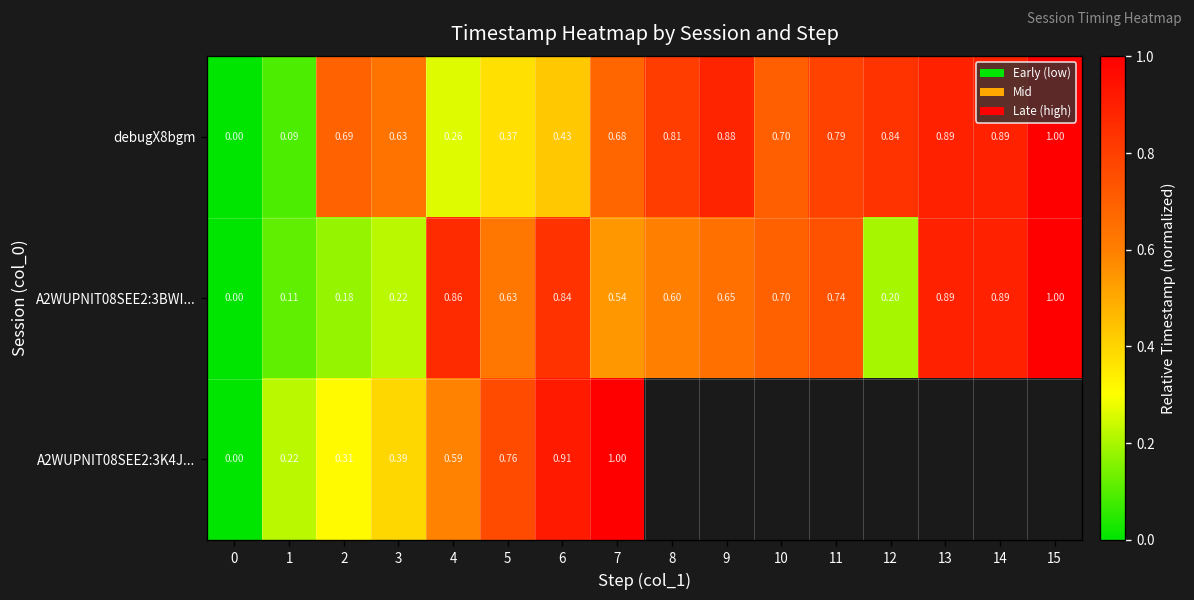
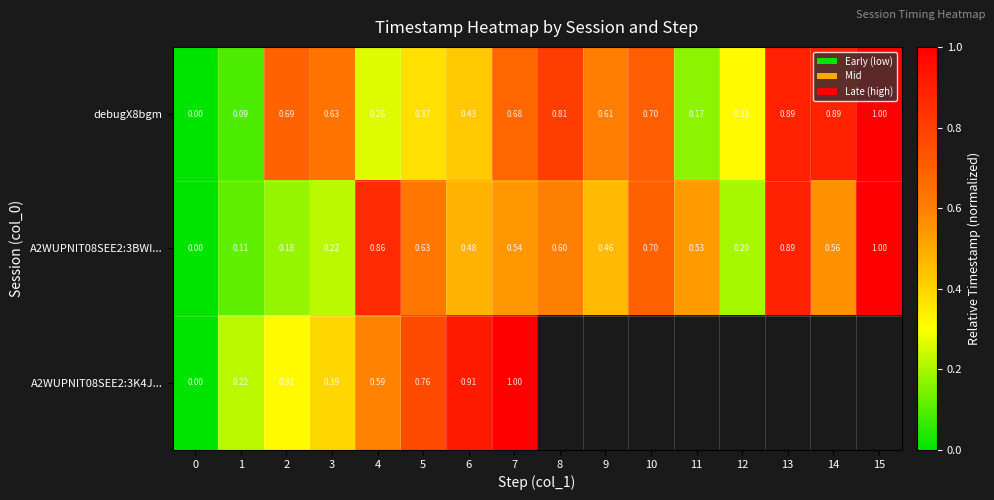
debugX8bgm, 9: 0.88 -> 0.61
debugX8bgm, 11: 0.79 -> 0.17
debugX8bgm, 12: 0.84 -> 0.31
A2WUPNIT08SEE2:3BWI..., 6: 0.84 -> 0.48
A2WUPNIT08SEE2:3BWI..., 9: 0.65 -> 0.46
A2WUPNIT08SEE2:3BWI..., 11: 0.74 -> 0.53
A2WUPNIT08SEE2:3BWI..., 14: 0.89 -> 0.56
